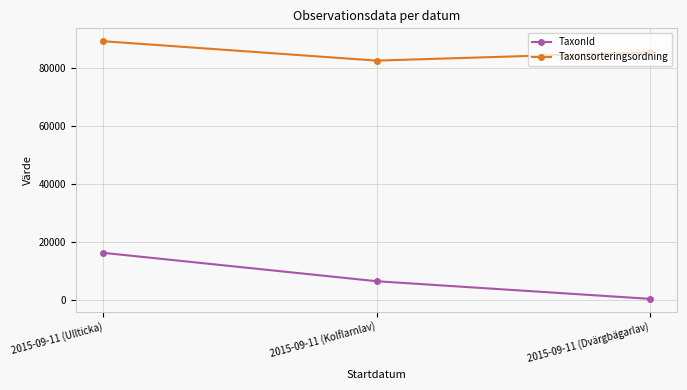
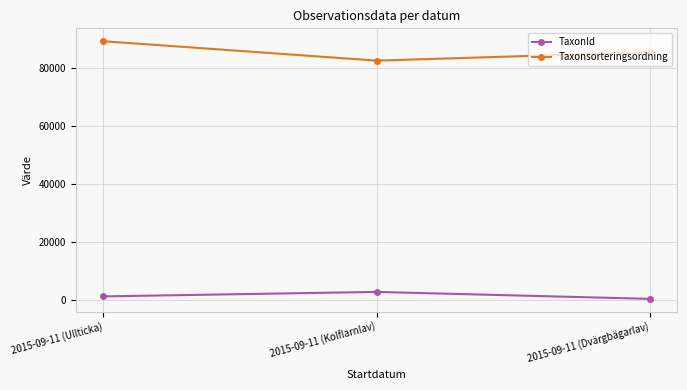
TaxonId, 2015-09-11 (Ullticka): 16000 -> 1000
TaxonId, 2015-09-11 (Kolflarnlav): 6000 -> 3000
